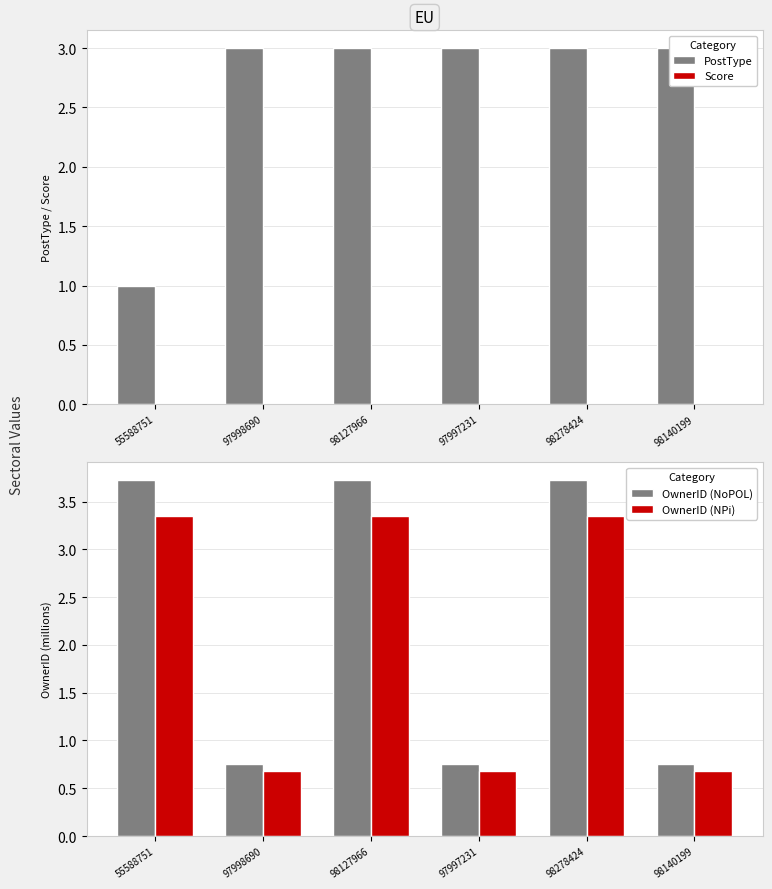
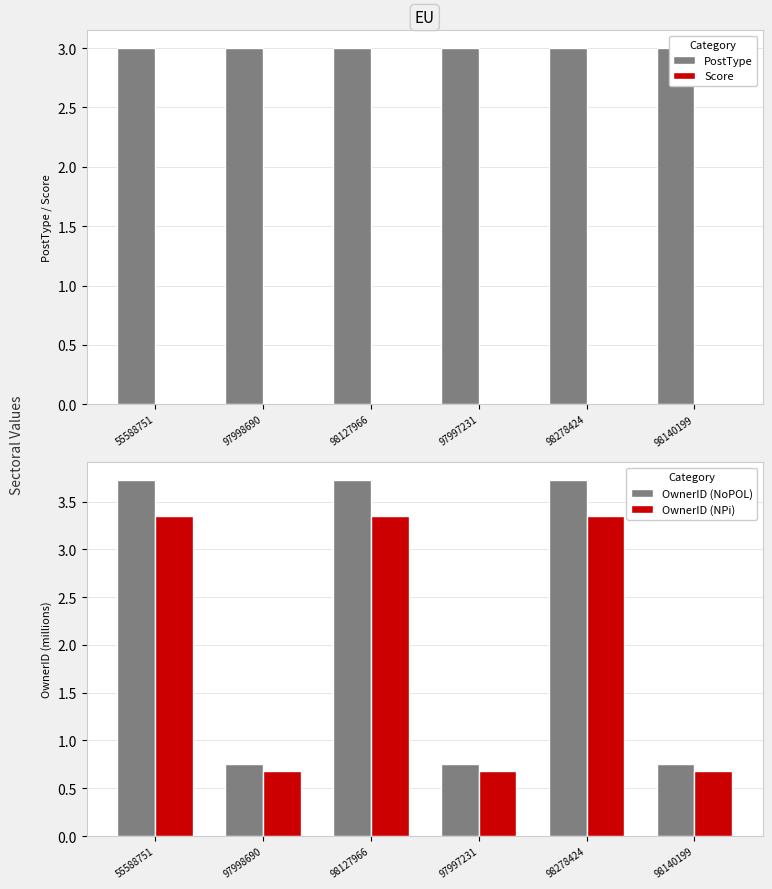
EU, PostType, 55588751: 1 -> 3
